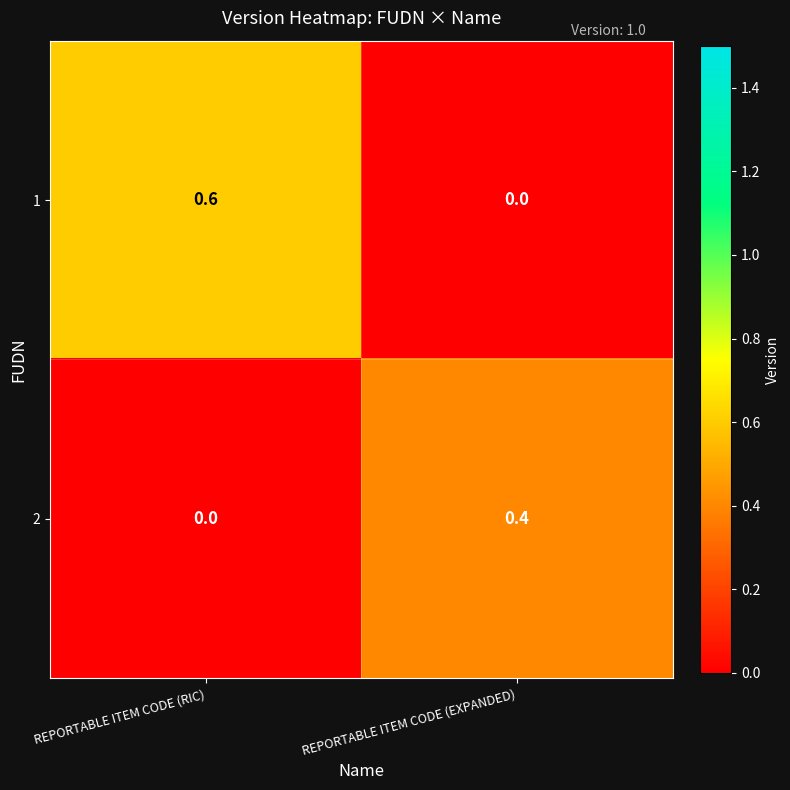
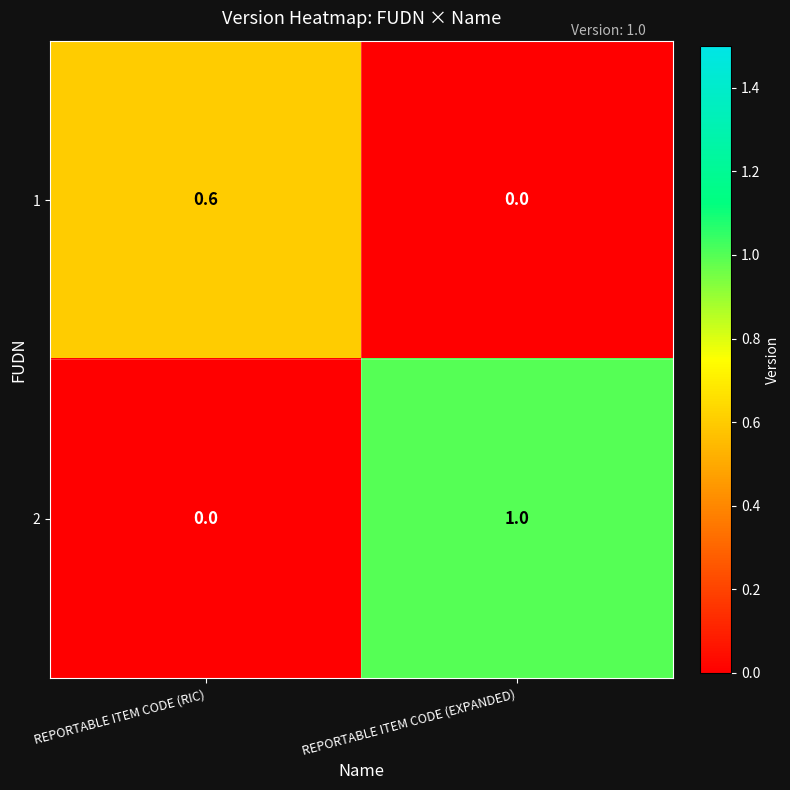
2, REPORTABLE ITEM CODE (EXPANDED): 0.4 -> 1.0
